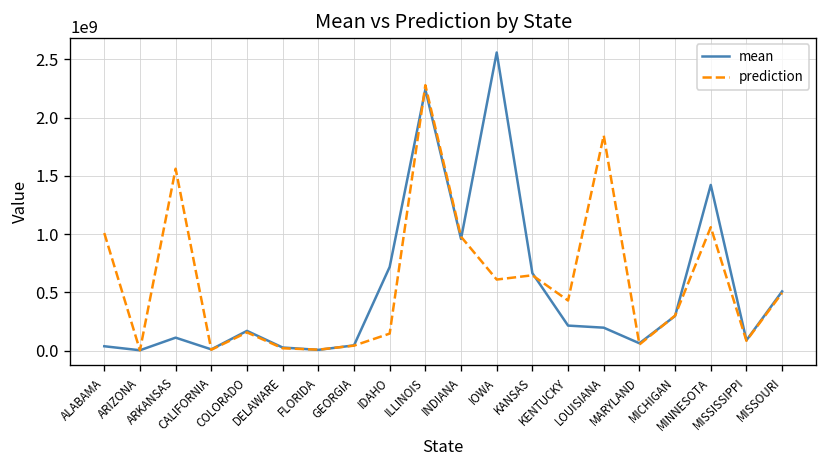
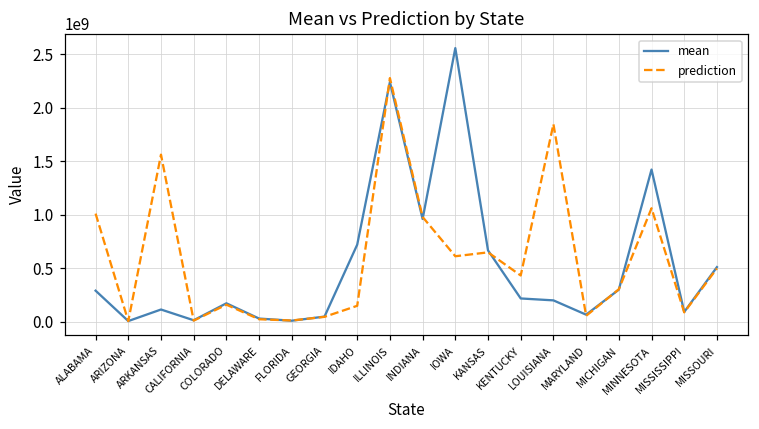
mean, ALABAMA: 0 -> 300000000
